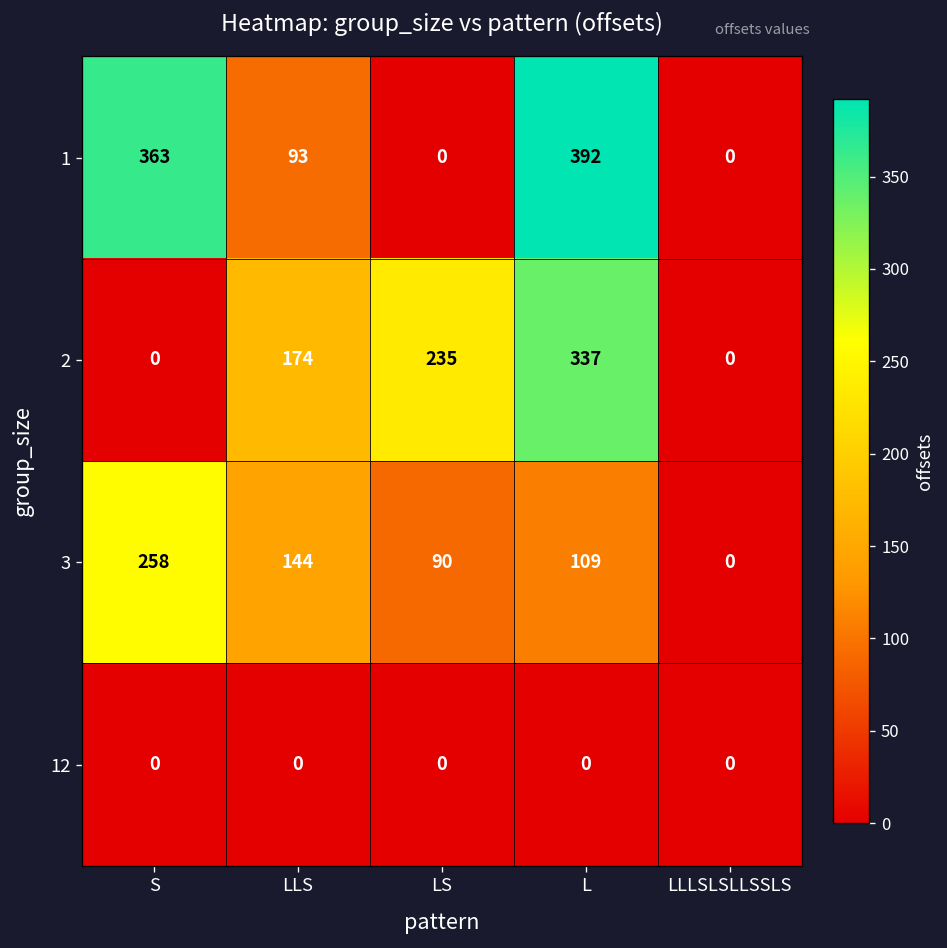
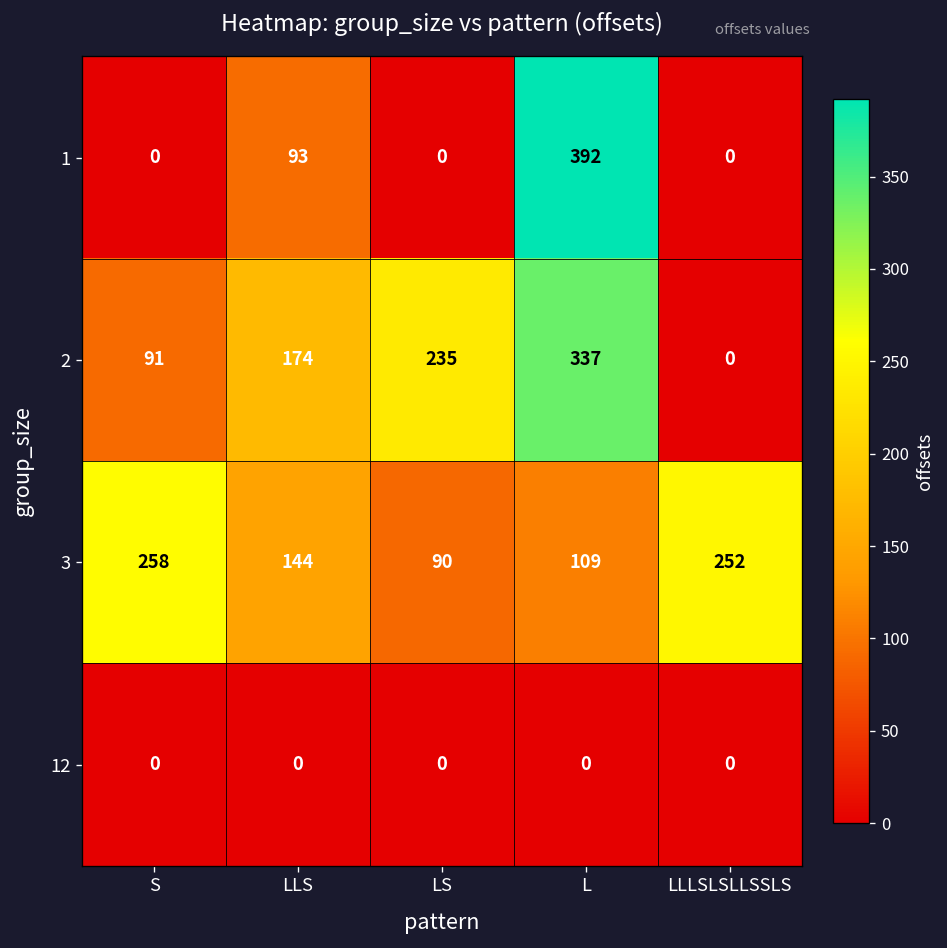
1, S: 363 -> 0
2, S: 0 -> 91
3, LLLSLSLLSSLS: 0 -> 252
